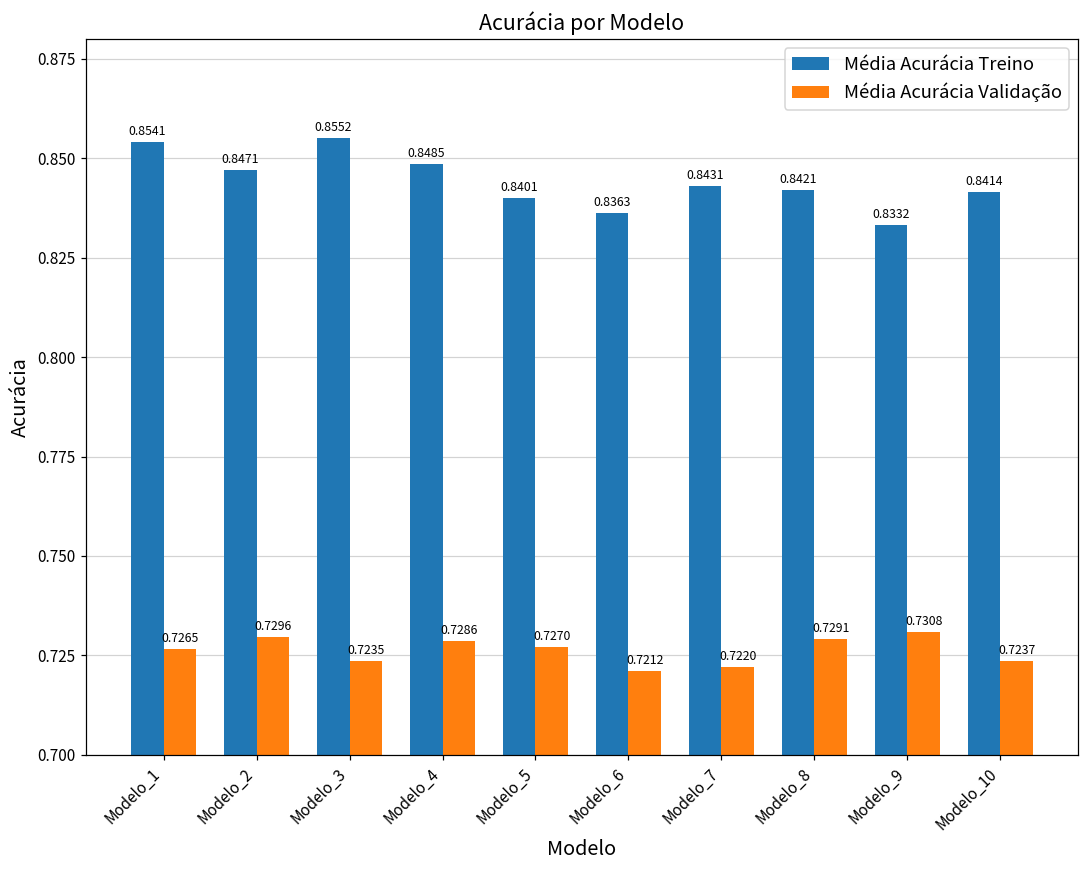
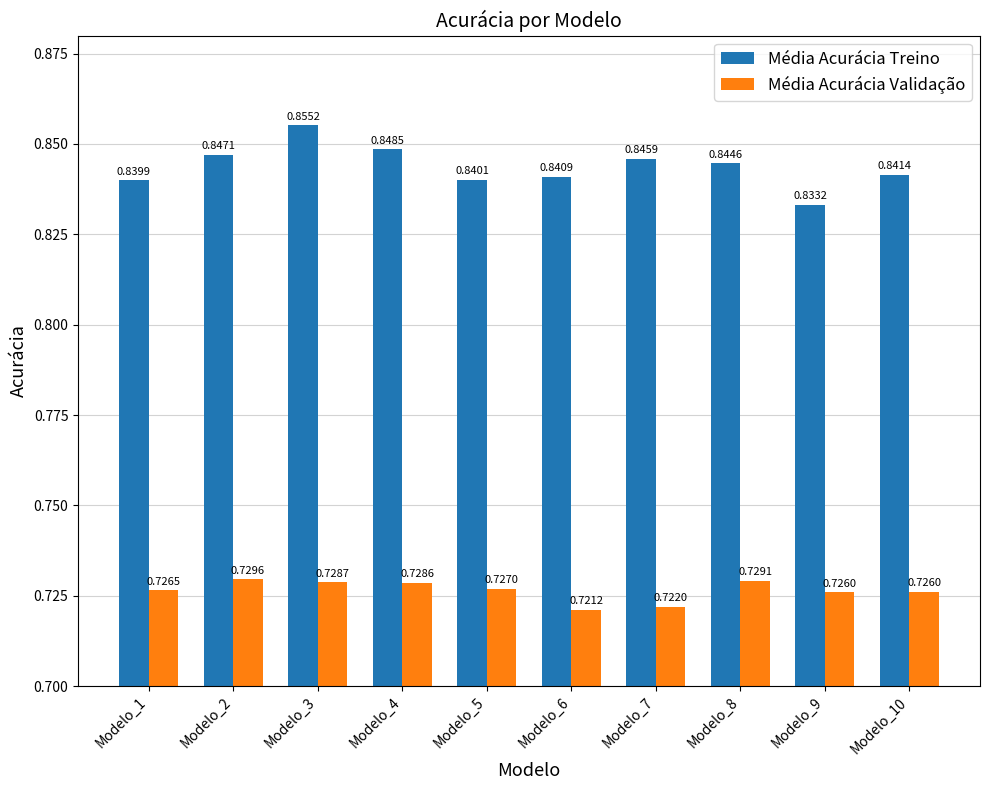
Média Acurácia Treino, Modelo_1: 0.8541 -> 0.8399
Média Acurácia Validação, Modelo_3: 0.7235 -> 0.7287
Média Acurácia Treino, Modelo_6: 0.8363 -> 0.8409
Média Acurácia Treino, Modelo_7: 0.8431 -> 0.8459
Média Acurácia Treino, Modelo_8: 0.8421 -> 0.8446
Média Acurácia Validação, Modelo_9: 0.7308 -> 0.7260
Média Acurácia Validação, Modelo_10: 0.7237 -> 0.7260
